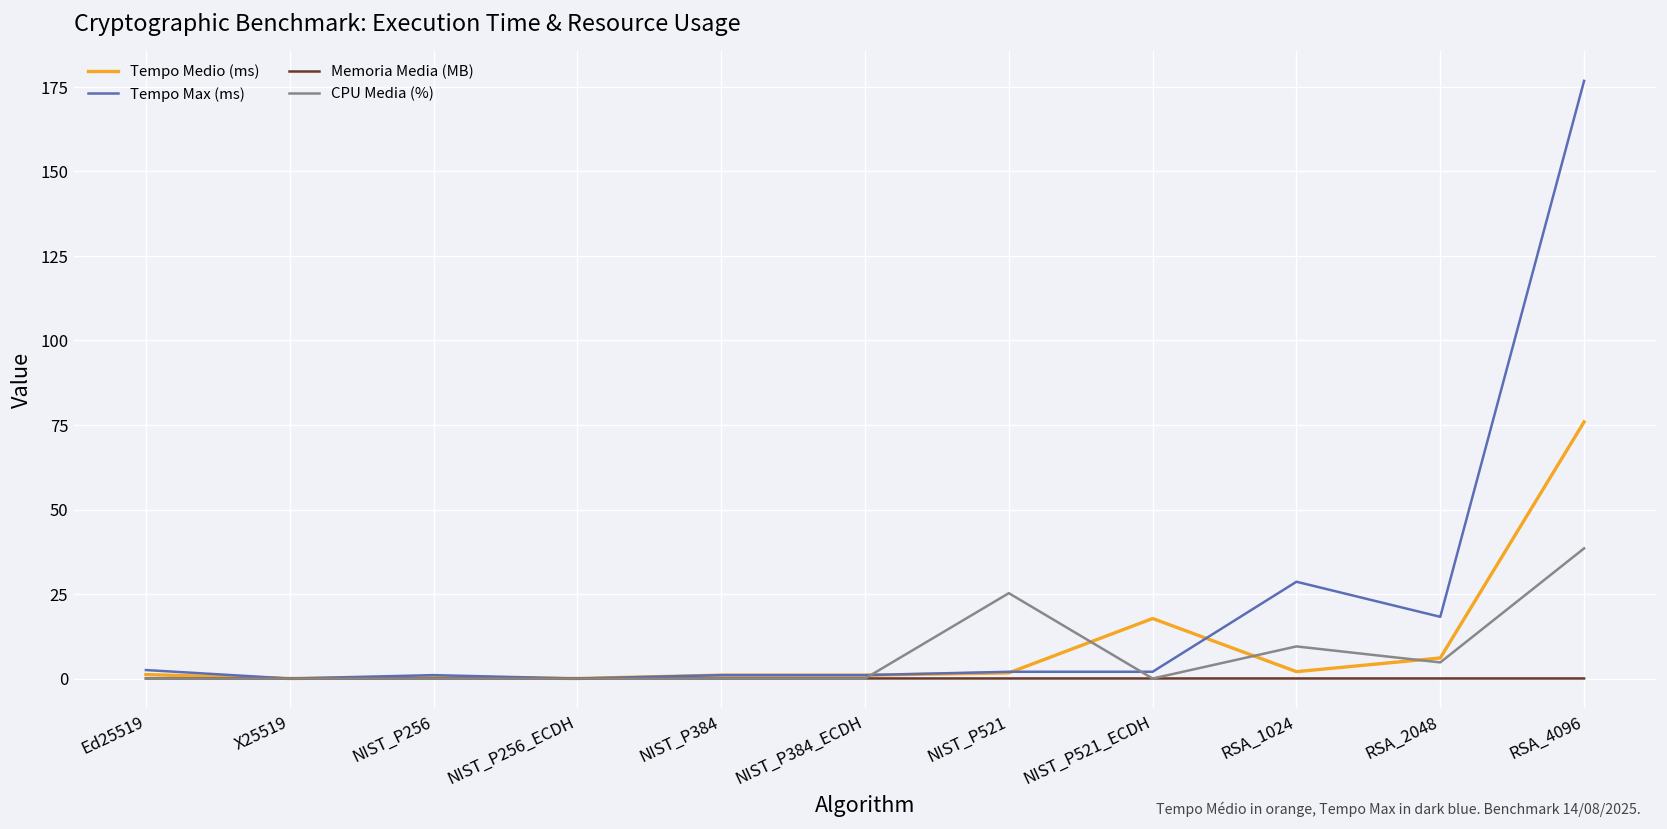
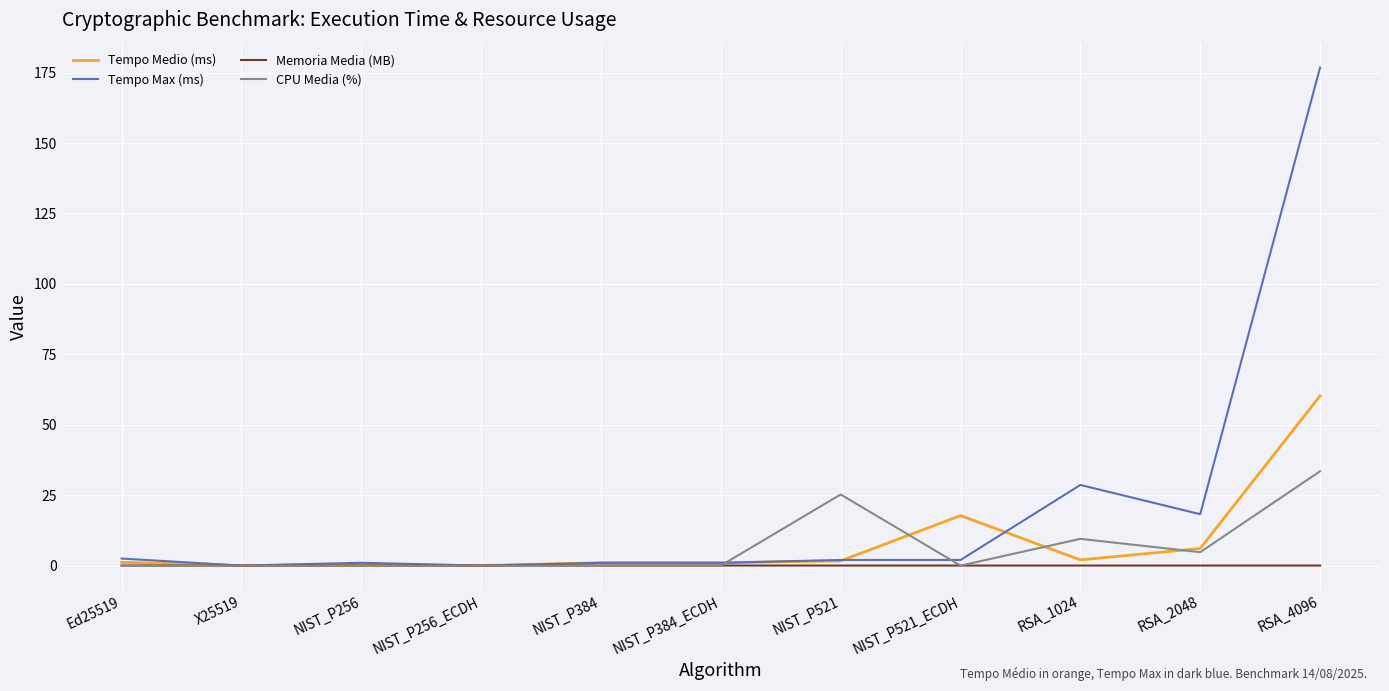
Tempo Medio (ms), RSA_4096: 76 -> 60
CPU Media (%), RSA_4096: 39 -> 34
